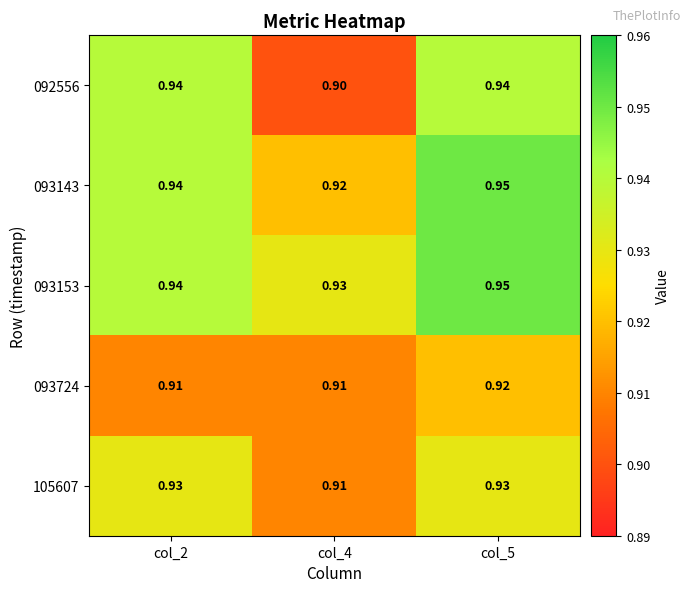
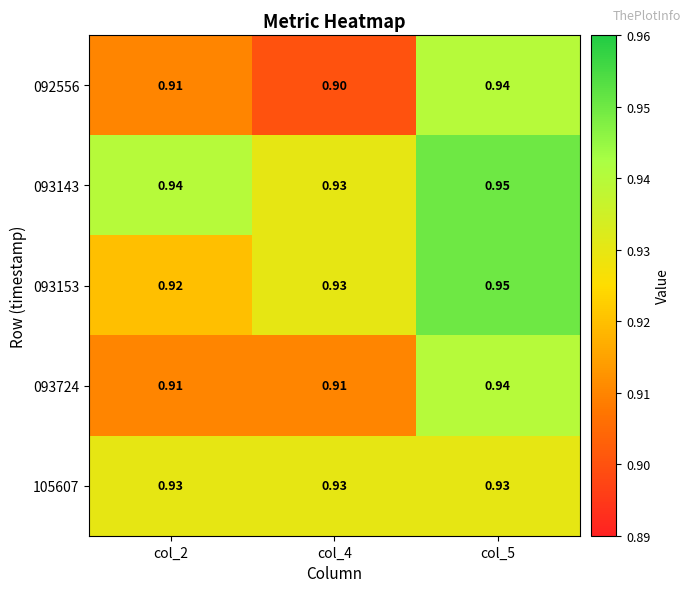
092556, col_2: 0.94 -> 0.91
093143, col_4: 0.92 -> 0.93
093153, col_2: 0.94 -> 0.92
093724, col_5: 0.92 -> 0.94
105607, col_4: 0.91 -> 0.93
